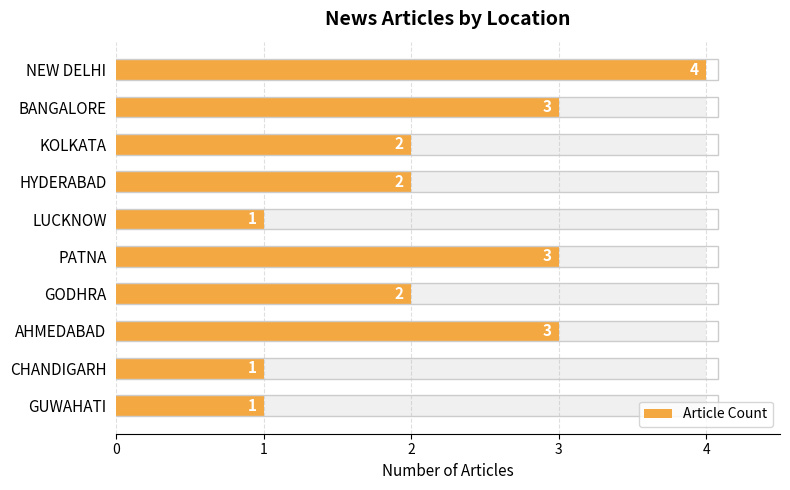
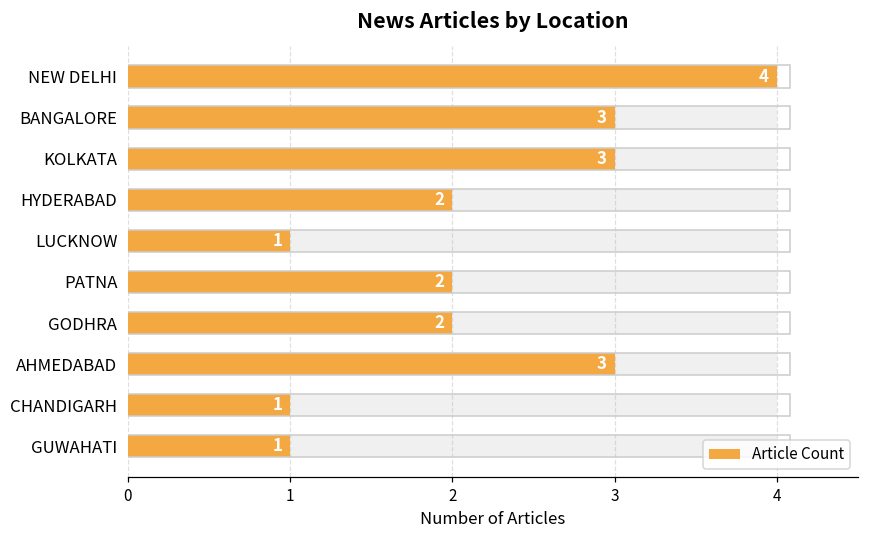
Article Count, KOLKATA: 2 -> 3
Article Count, PATNA: 3 -> 2
